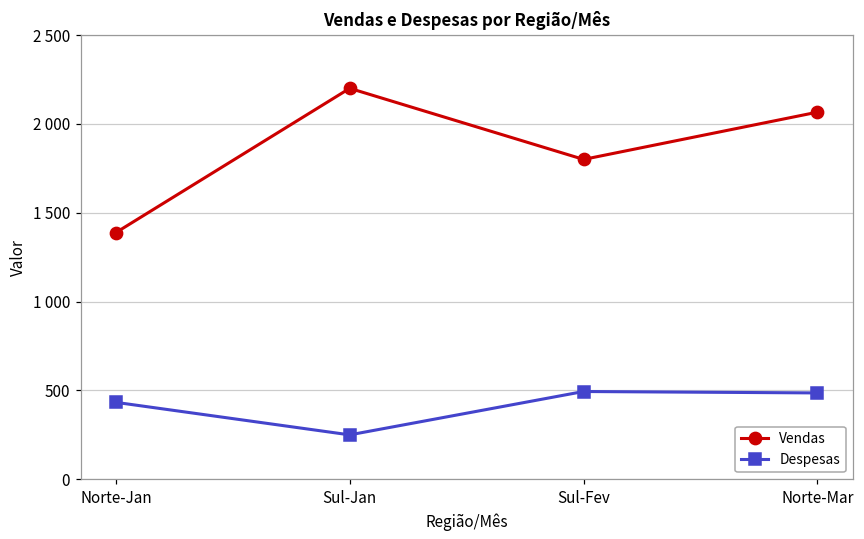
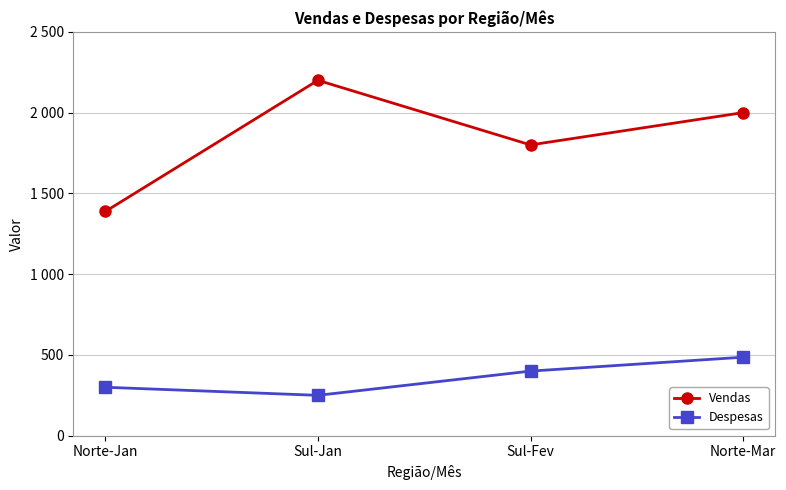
Despesas, Norte-Jan: 430 -> 300
Despesas, Sul-Fev: 490 -> 400
Vendas, Norte-Mar: 2070 -> 2000
